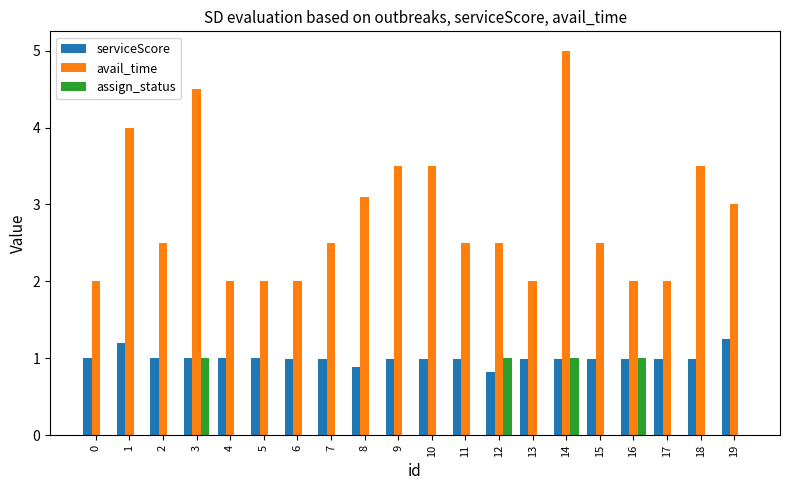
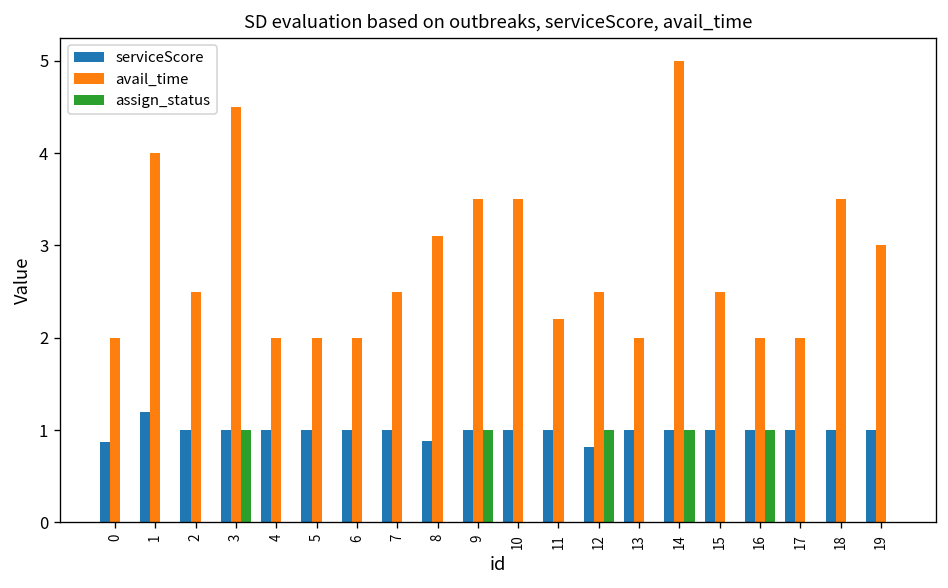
serviceScore, 0: 1.0 -> 0.9
assign_status, 9: 0 -> 1
avail_time, 11: 2.5 -> 2.2
serviceScore, 19: 1.2 -> 1.0
